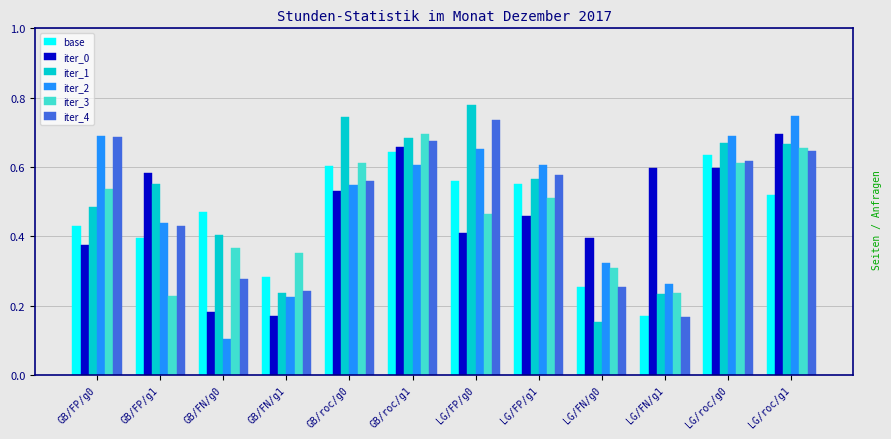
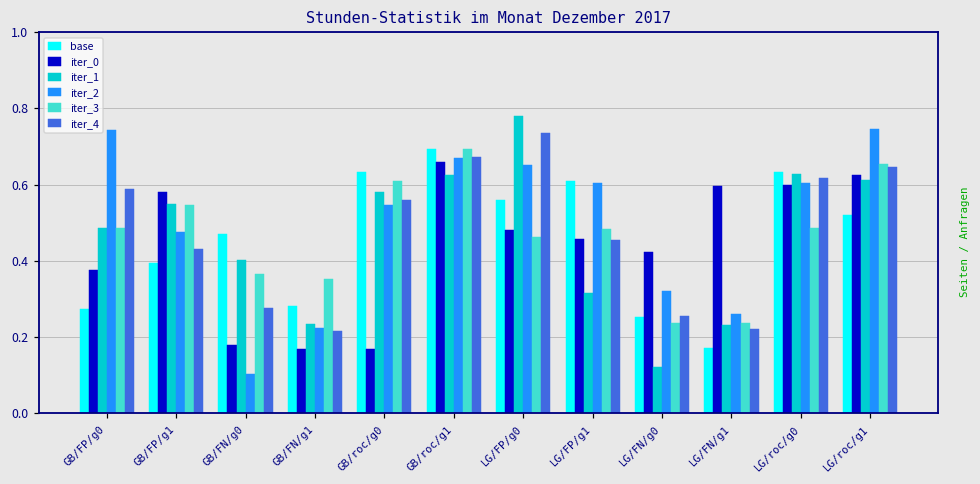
base, GB/FP/g0: 0.43 -> 0.27
iter_2, GB/FP/g0: 0.69 -> 0.74
iter_3, GB/FP/g0: 0.54 -> 0.49
iter_4, GB/FP/g0: 0.69 -> 0.59
iter_2, GB/FP/g1: 0.44 -> 0.48
iter_3, GB/FP/g1: 0.23 -> 0.55
iter_4, GB/FN/g1: 0.24 -> 0.22
base, GB/roc/g0: 0.60 -> 0.63
iter_0, GB/roc/g0: 0.53 -> 0.17
iter_1, GB/roc/g0: 0.74 -> 0.58
base, GB/roc/g1: 0.64 -> 0.69
iter_1, GB/roc/g1: 0.68 -> 0.63
iter_2, GB/roc/g1: 0.61 -> 0.67
iter_0, LG/FP/g0: 0.41 -> 0.48
base, LG/FP/g1: 0.55 -> 0.61
iter_1, LG/FP/g1: 0.56 -> 0.32
iter_3, LG/FP/g1: 0.51 -> 0.48
iter_4, LG/FP/g1: 0.58 -> 0.45
iter_0, LG/FN/g0: 0.40 -> 0.42
iter_1, LG/FN/g0: 0.15 -> 0.12
iter_3, LG/FN/g0: 0.31 -> 0.24
iter_4, LG/FN/g1: 0.17 -> 0.22
iter_1, LG/roc/g0: 0.67 -> 0.63
iter_2, LG/roc/g0: 0.69 -> 0.61
iter_3, LG/roc/g0: 0.61 -> 0.49
iter_0, LG/roc/g1: 0.69 -> 0.63
iter_1, LG/roc/g1: 0.67 -> 0.61
